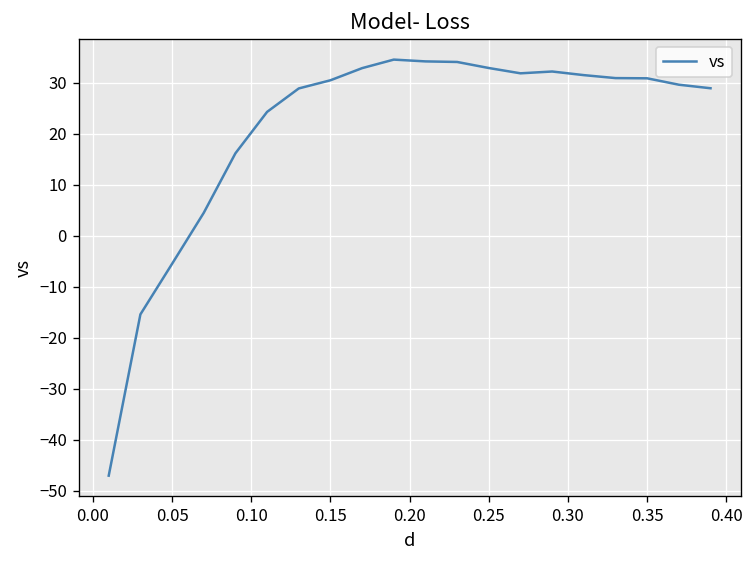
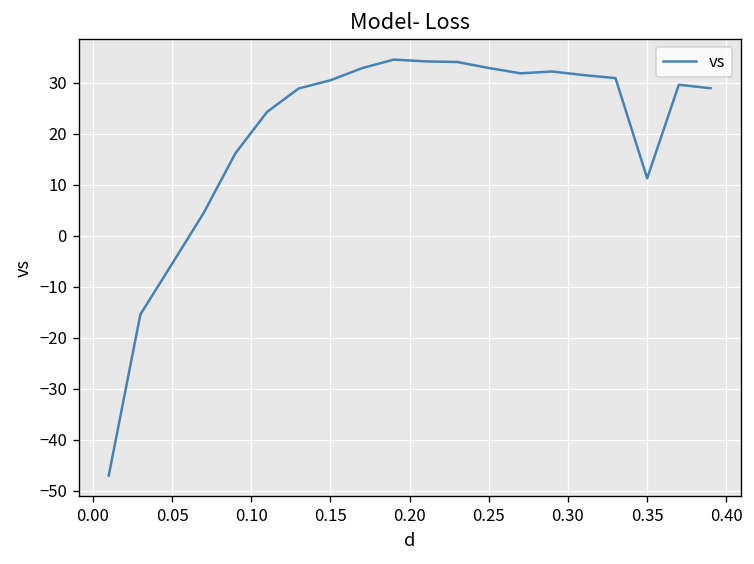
0.35: 31 -> 11
